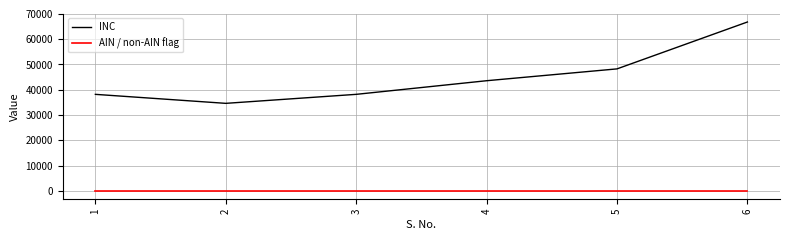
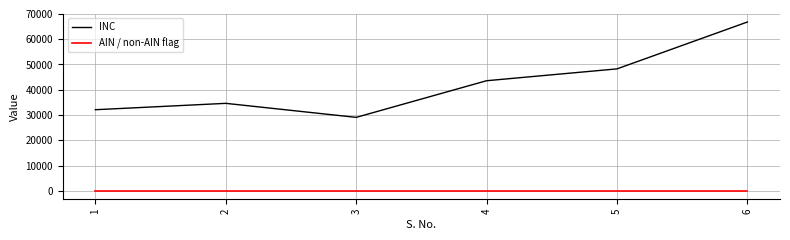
INC, 1: 38000 -> 32000
INC, 3: 38000 -> 29000
